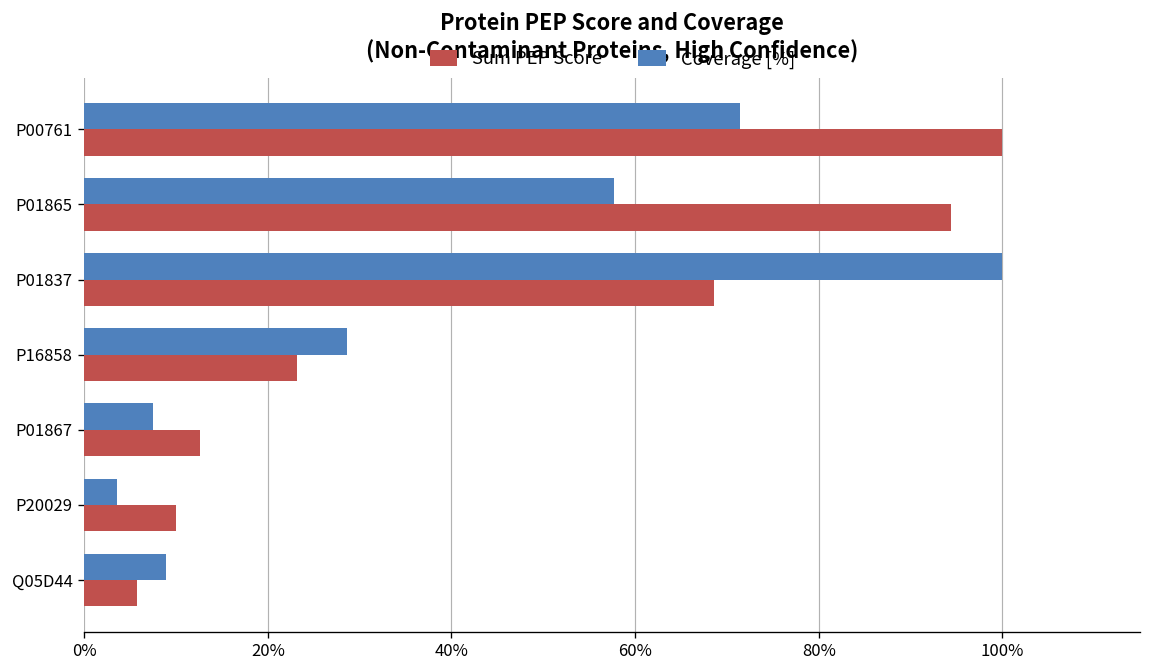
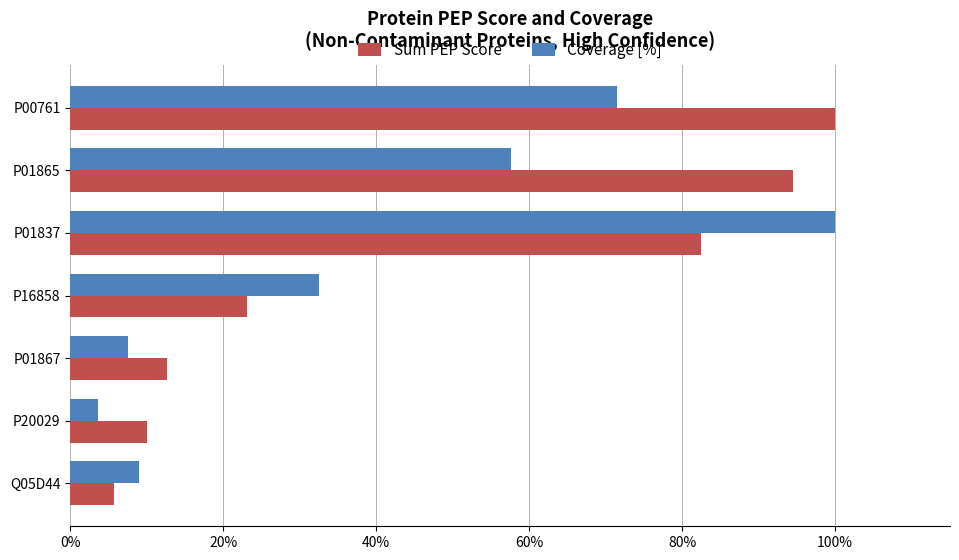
Sum PEP Score, P01837: 69% -> 82%
Coverage [%], P16858: 29% -> 33%
